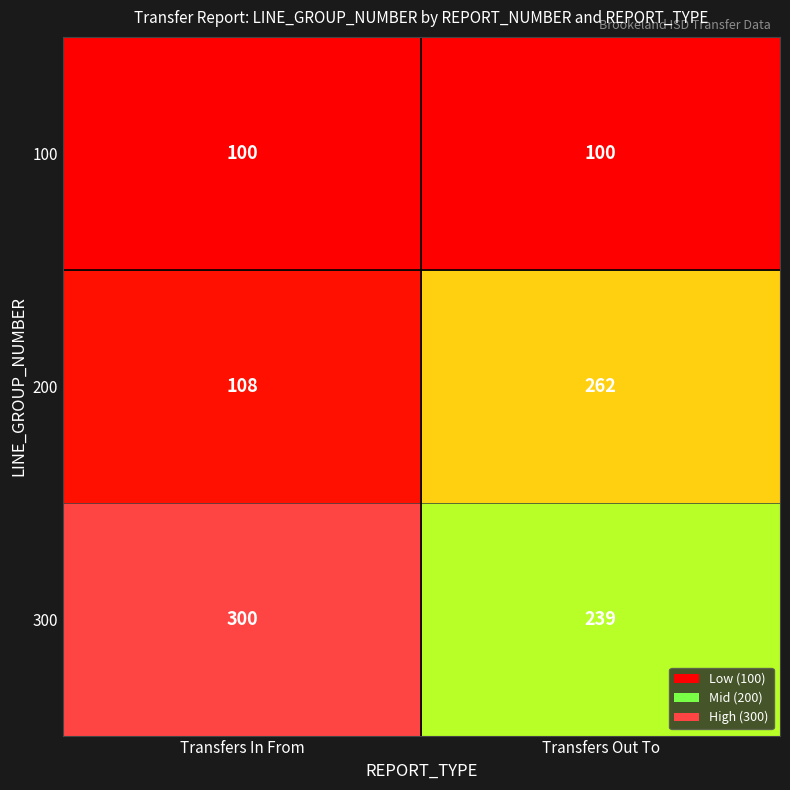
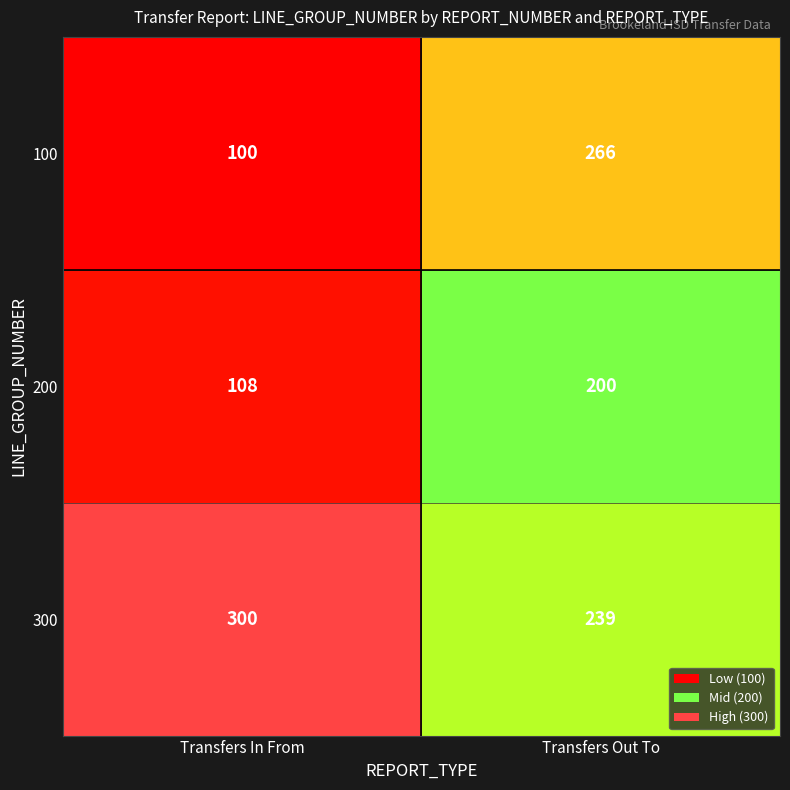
100, Transfers Out To: 100 -> 266
200, Transfers Out To: 262 -> 200
